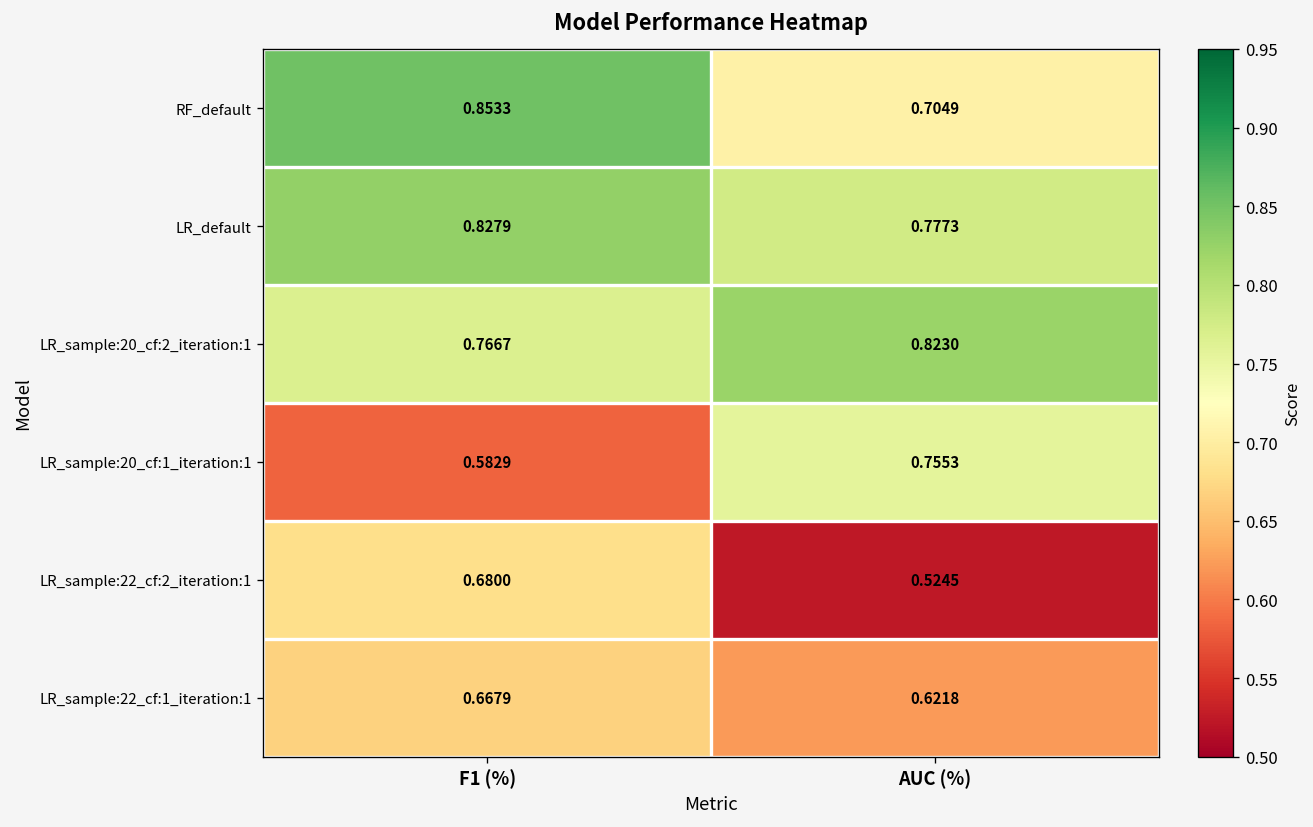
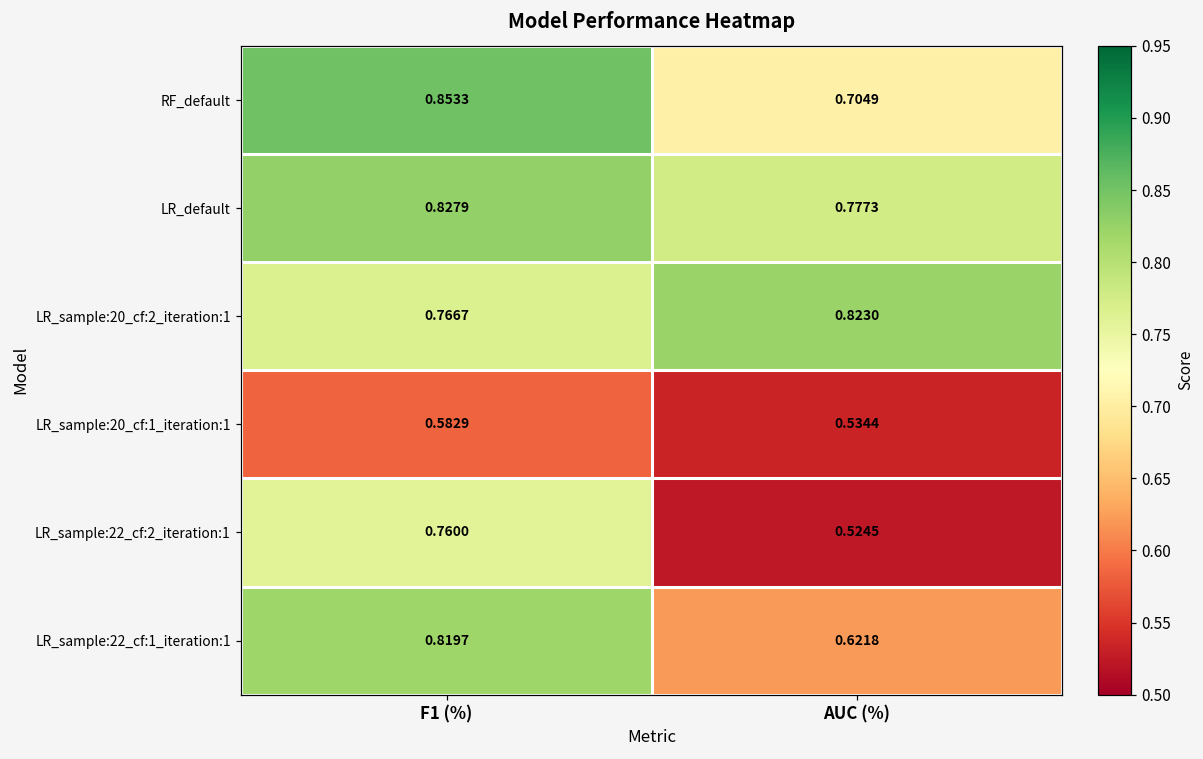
LR_sample:20_cf:1_iteration:1, AUC (%): 0.7553 -> 0.5344
LR_sample:22_cf:2_iteration:1, F1 (%): 0.6800 -> 0.7600
LR_sample:22_cf:1_iteration:1, F1 (%): 0.6679 -> 0.8197
